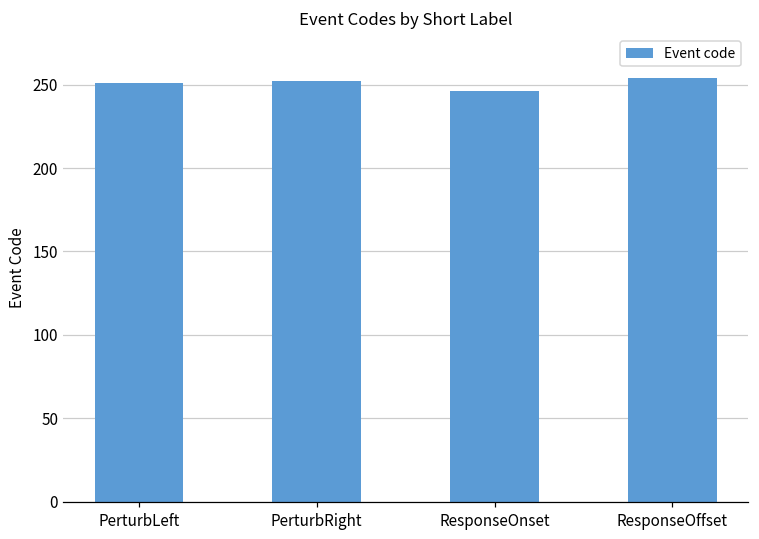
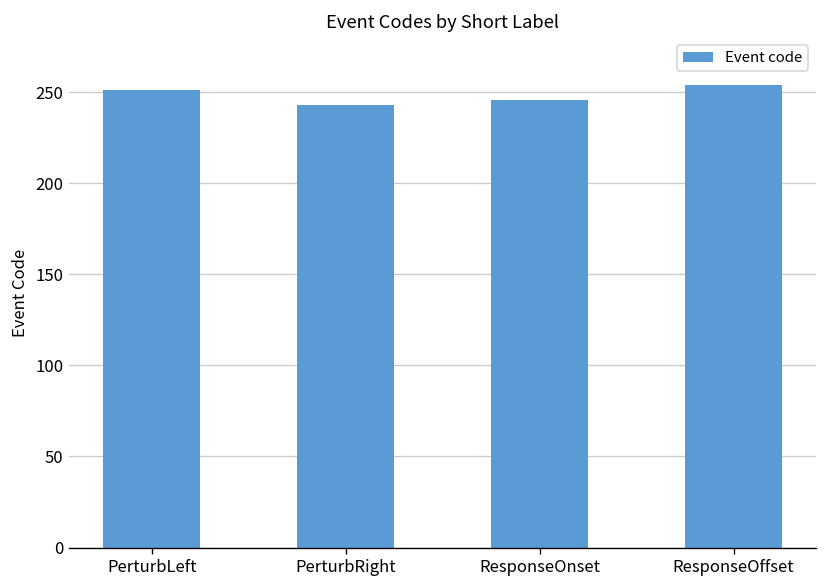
PerturbRight: 252 -> 243
